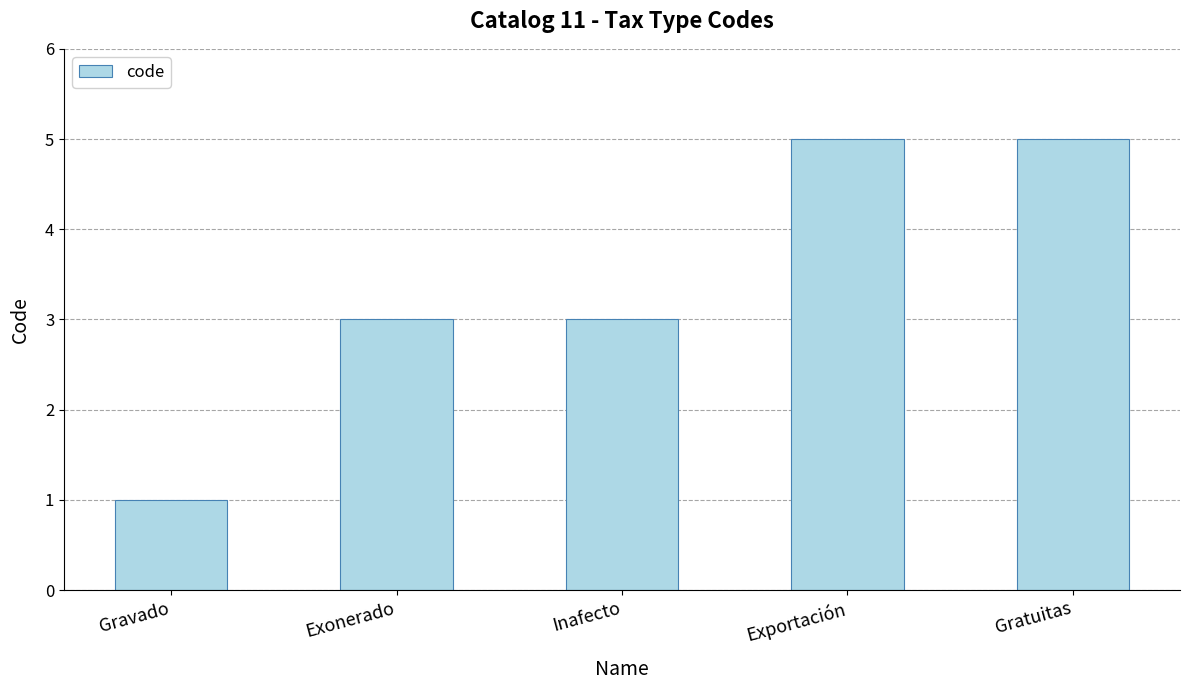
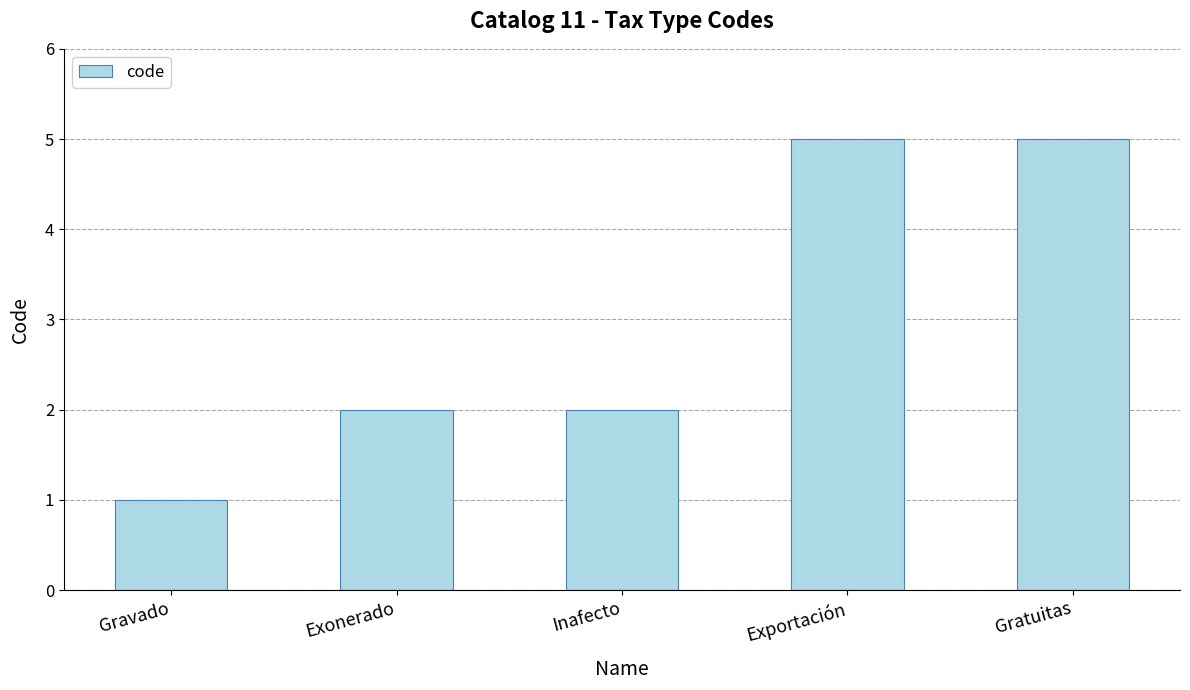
Exonerado: 3 -> 2
Inafecto: 3 -> 2
